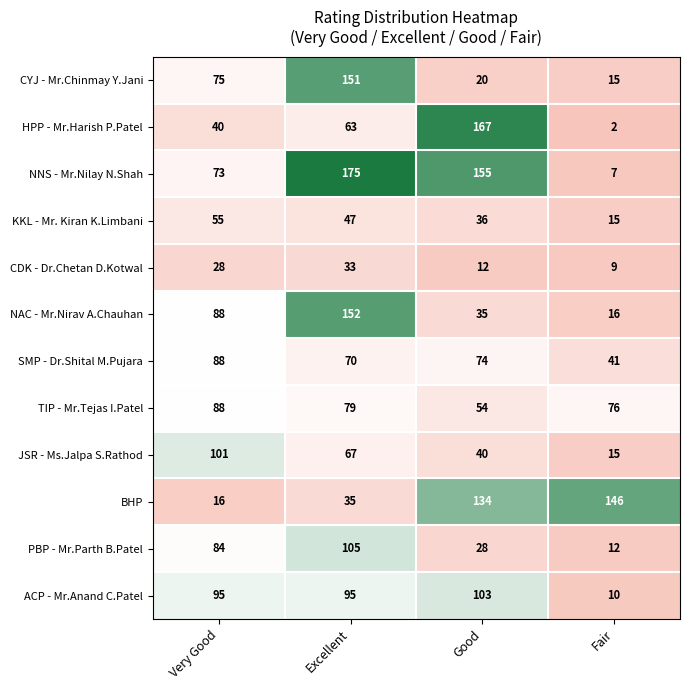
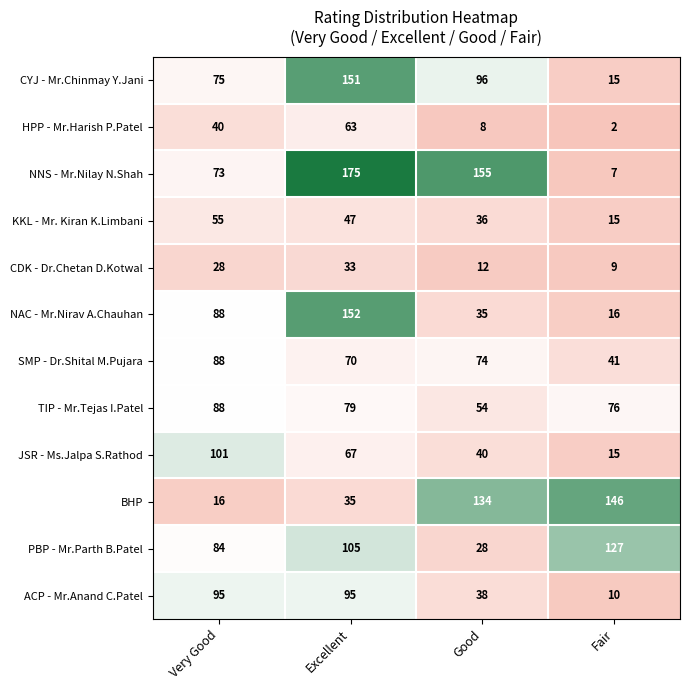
CYJ - Mr.Chinmay Y.Jani, Good: 20 -> 96
HPP - Mr.Harish P.Patel, Good: 167 -> 8
PBP - Mr.Parth B.Patel, Fair: 12 -> 127
ACP - Mr.Anand C.Patel, Good: 103 -> 38
